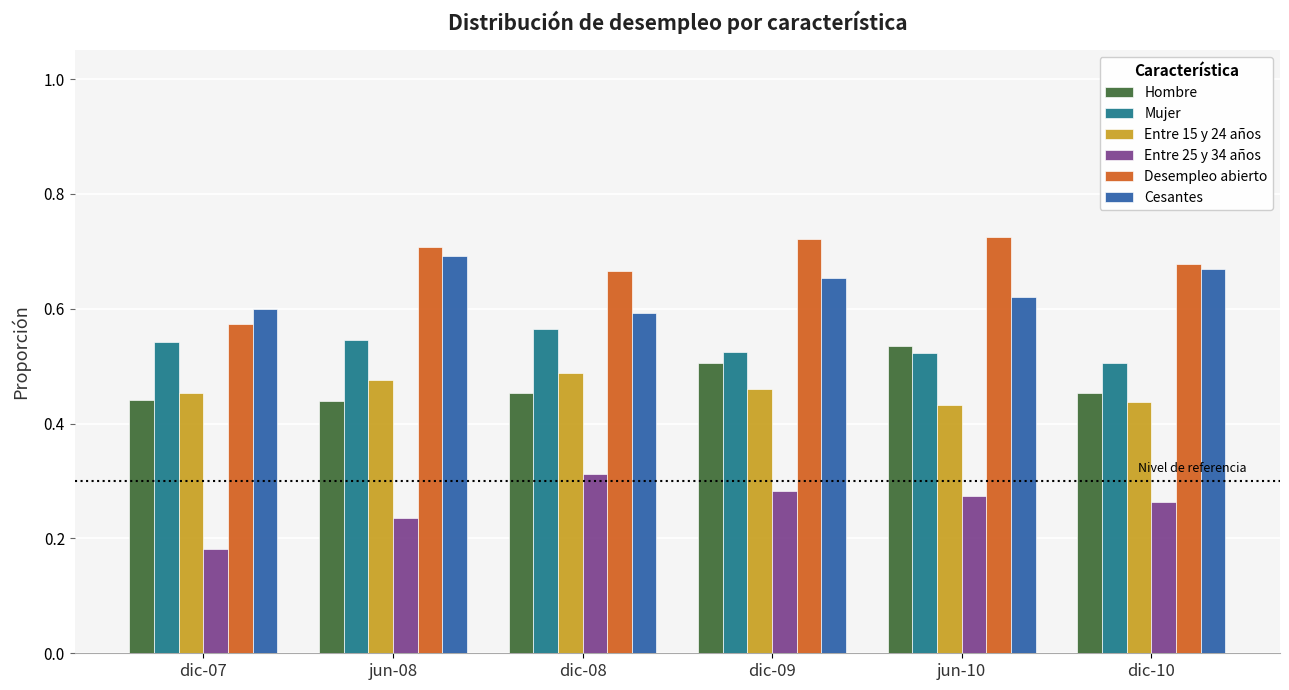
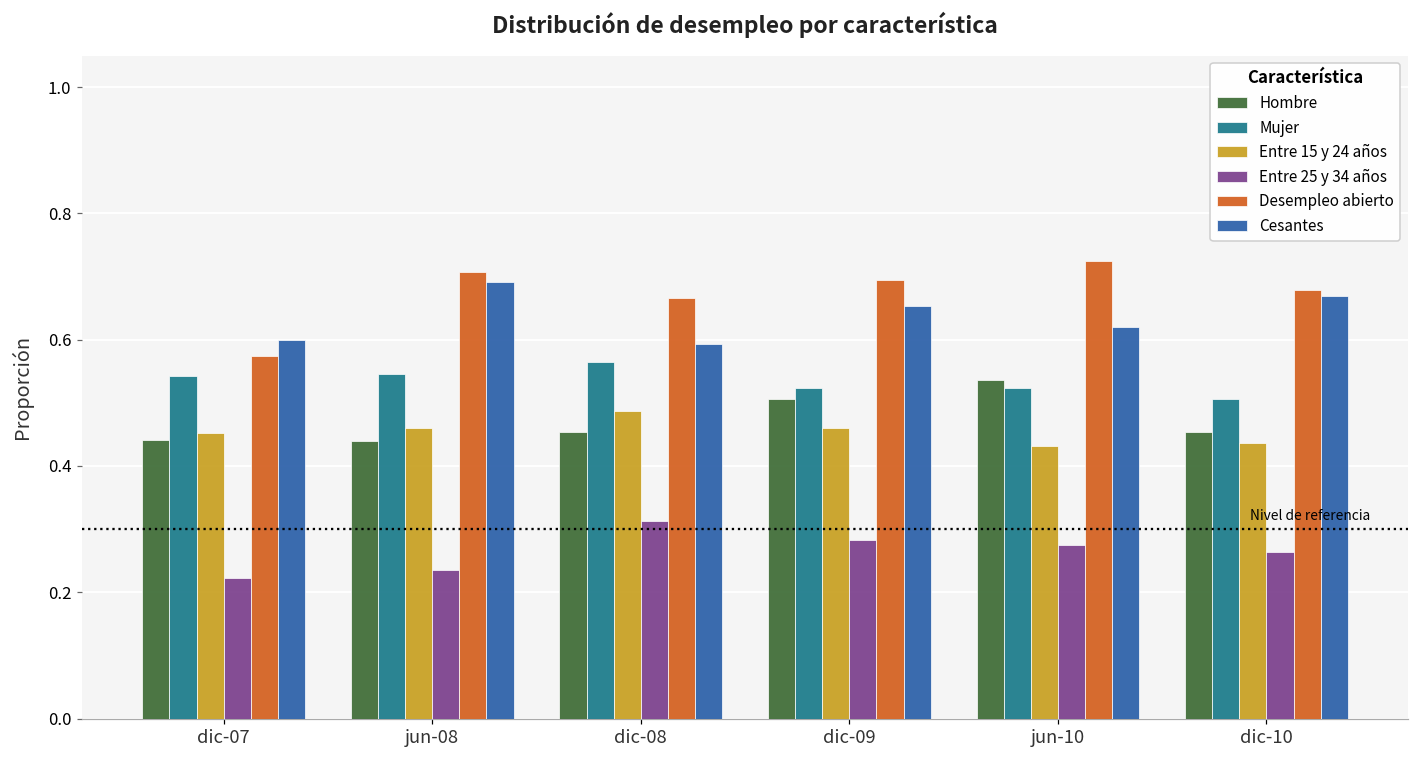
Entre 25 y 34 años, dic-07: 0.18 -> 0.22
Entre 15 y 24 años, jun-08: 0.48 -> 0.46
Desempleo abierto, dic-09: 0.72 -> 0.70
